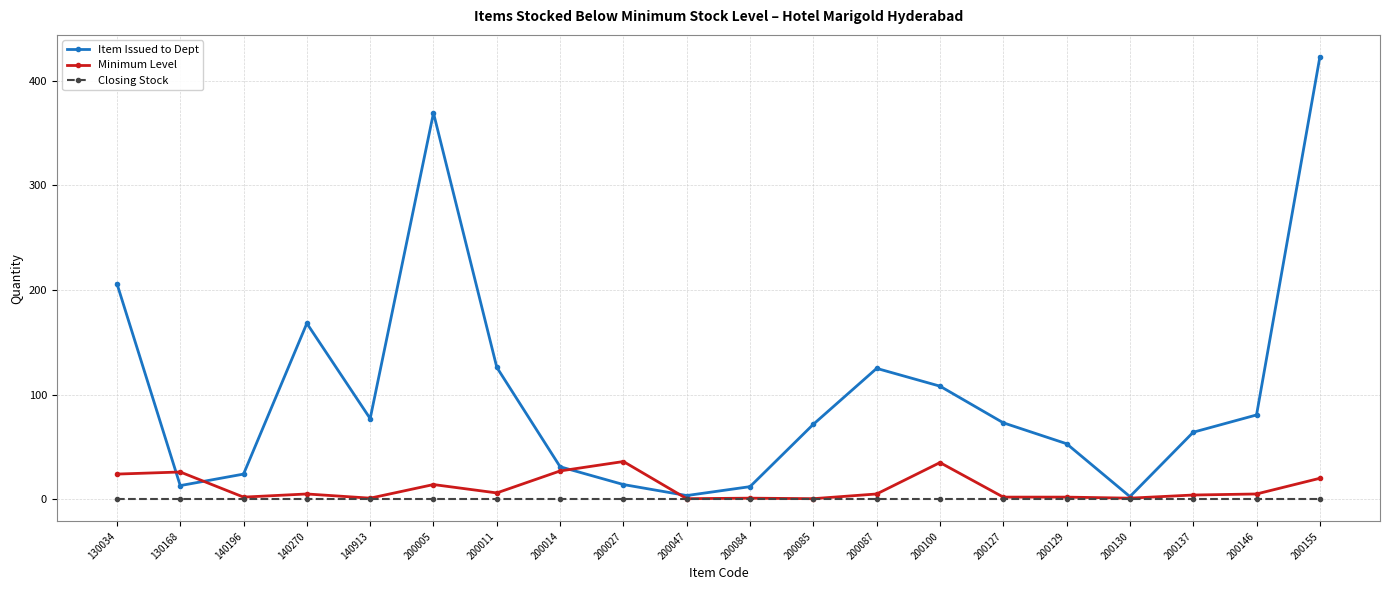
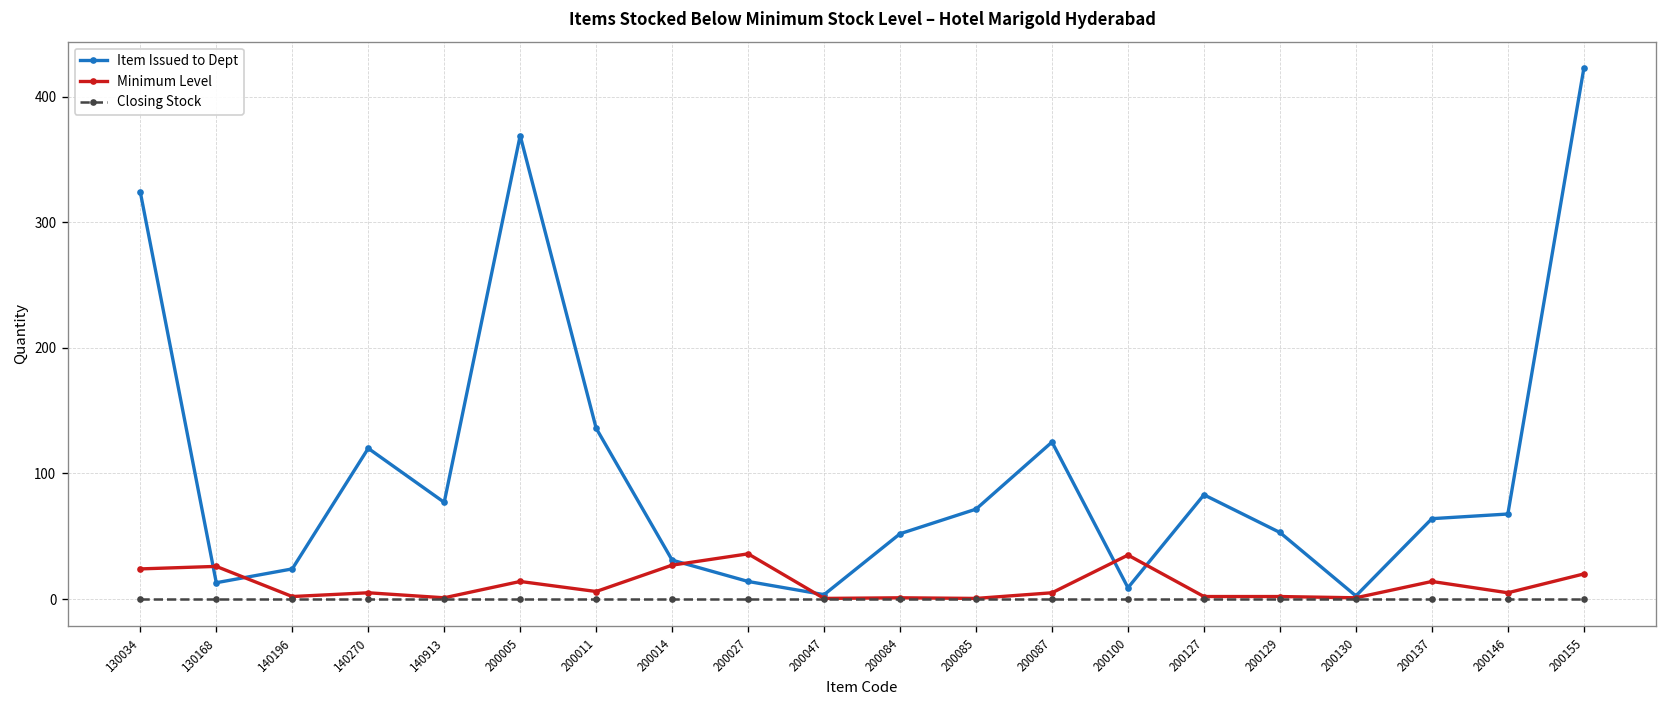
Item Issued to Dept, 130034: 206 -> 324
Item Issued to Dept, 140270: 168 -> 120
Item Issued to Dept, 200011: 126 -> 136
Item Issued to Dept, 200084: 12 -> 52
Item Issued to Dept, 200100: 108 -> 9
Item Issued to Dept, 200127: 73 -> 83
Minimum Level, 200137: 4 -> 14
Item Issued to Dept, 200146: 81 -> 68
